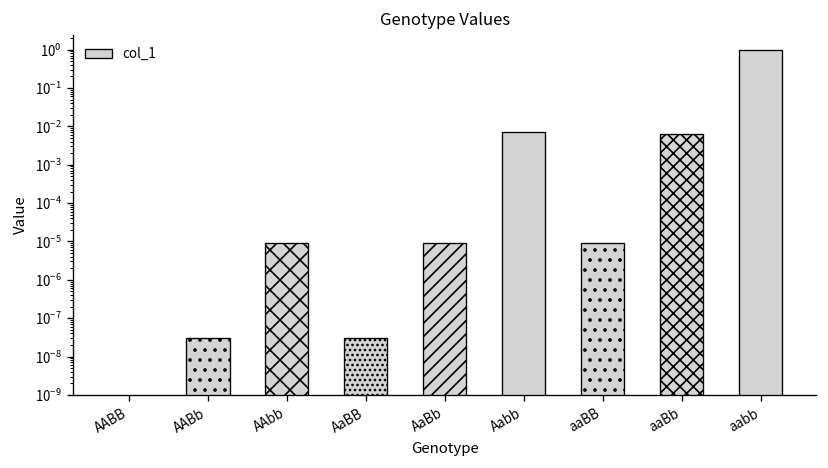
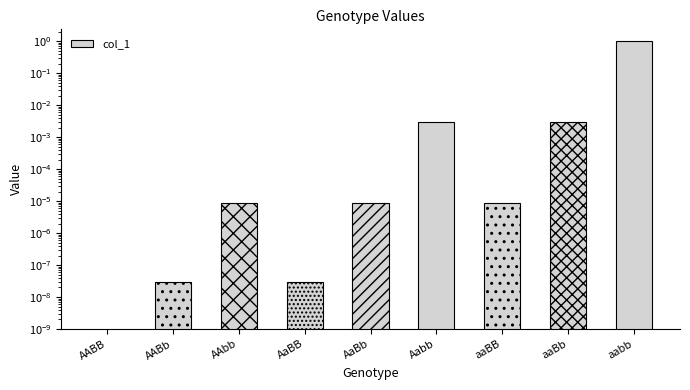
Aabb: 0.007 -> 0.003
aaBb: 0.006 -> 0.003
